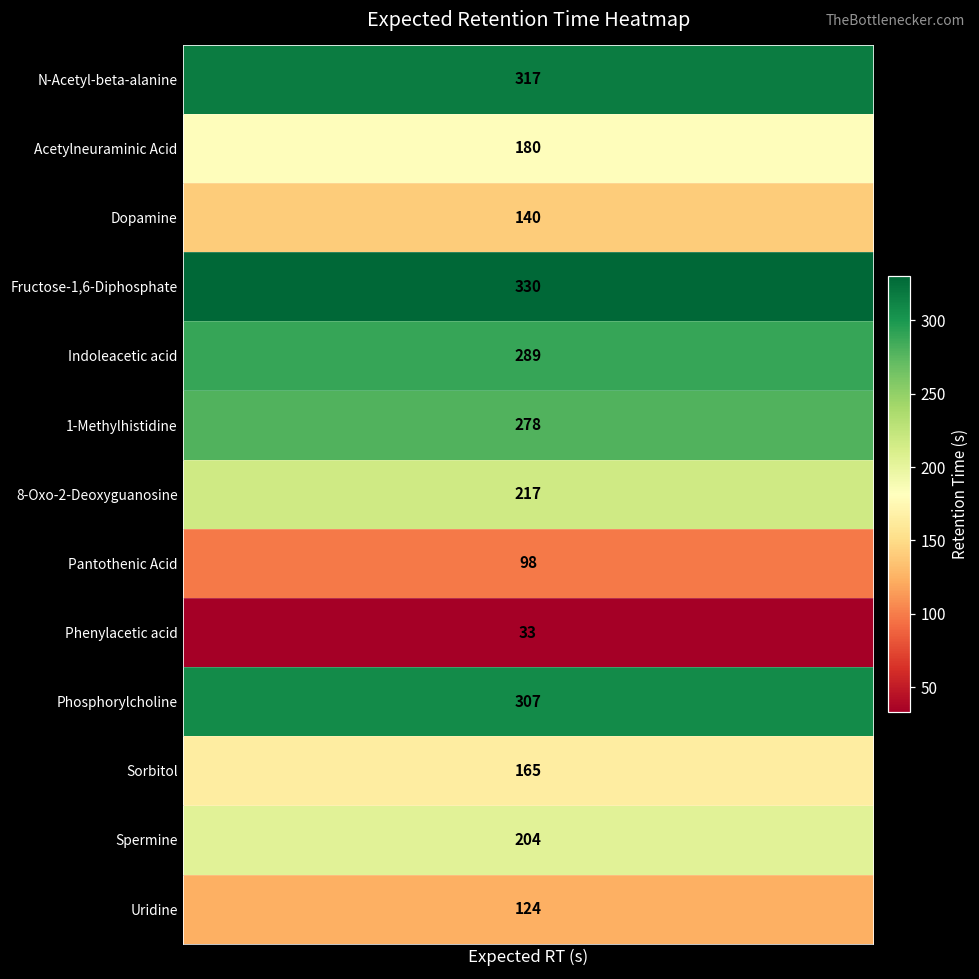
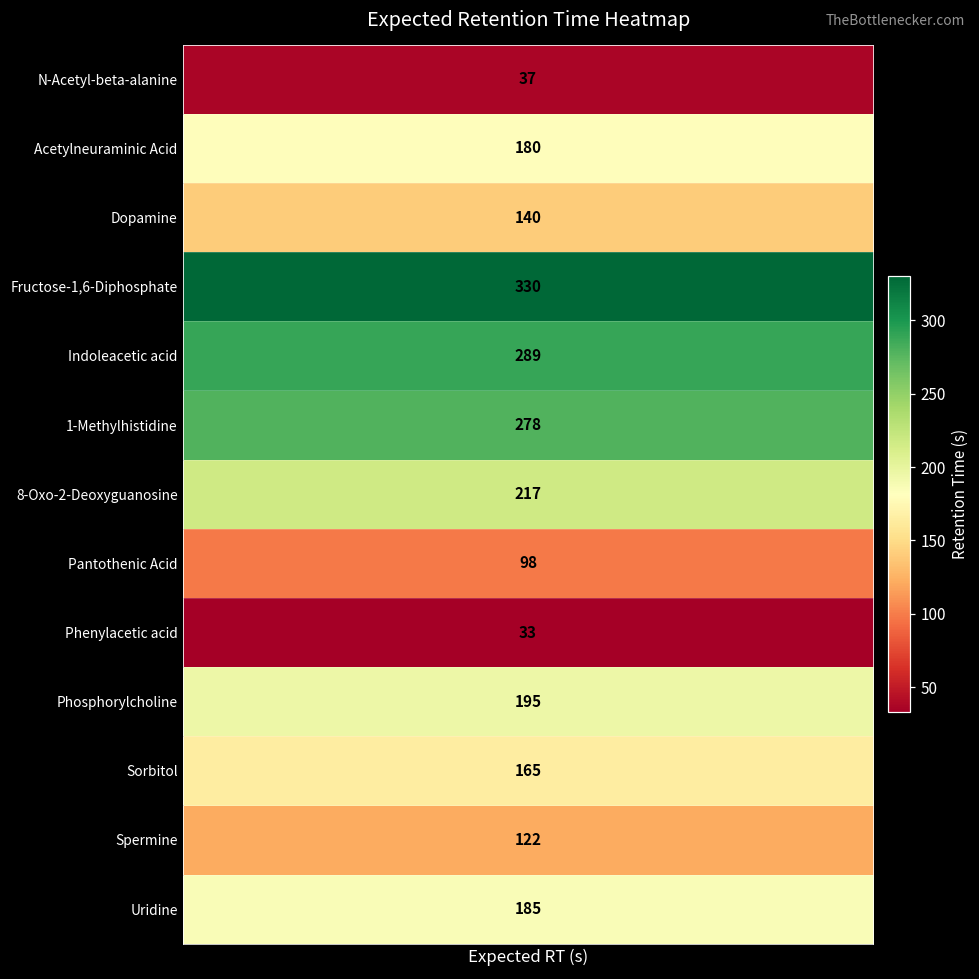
N-Acetyl-beta-alanine, Expected RT (s): 317 -> 37
Phosphorylcholine, Expected RT (s): 307 -> 195
Spermine, Expected RT (s): 204 -> 122
Uridine, Expected RT (s): 124 -> 185
